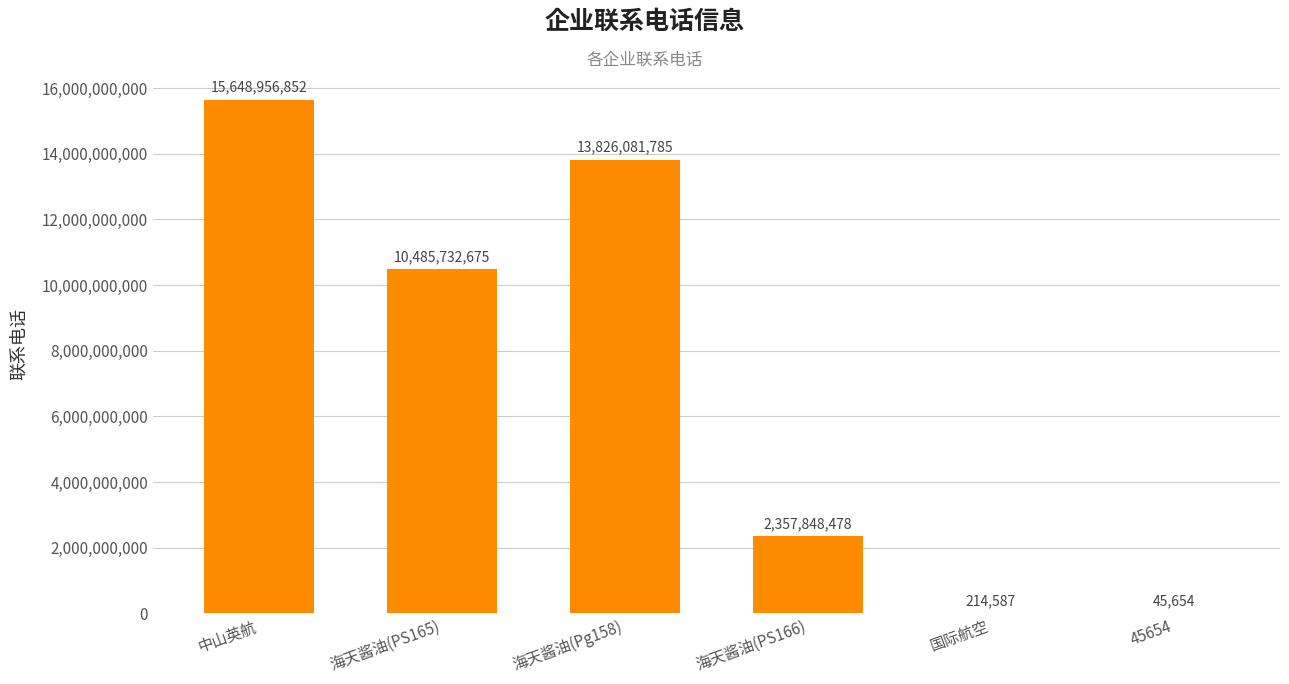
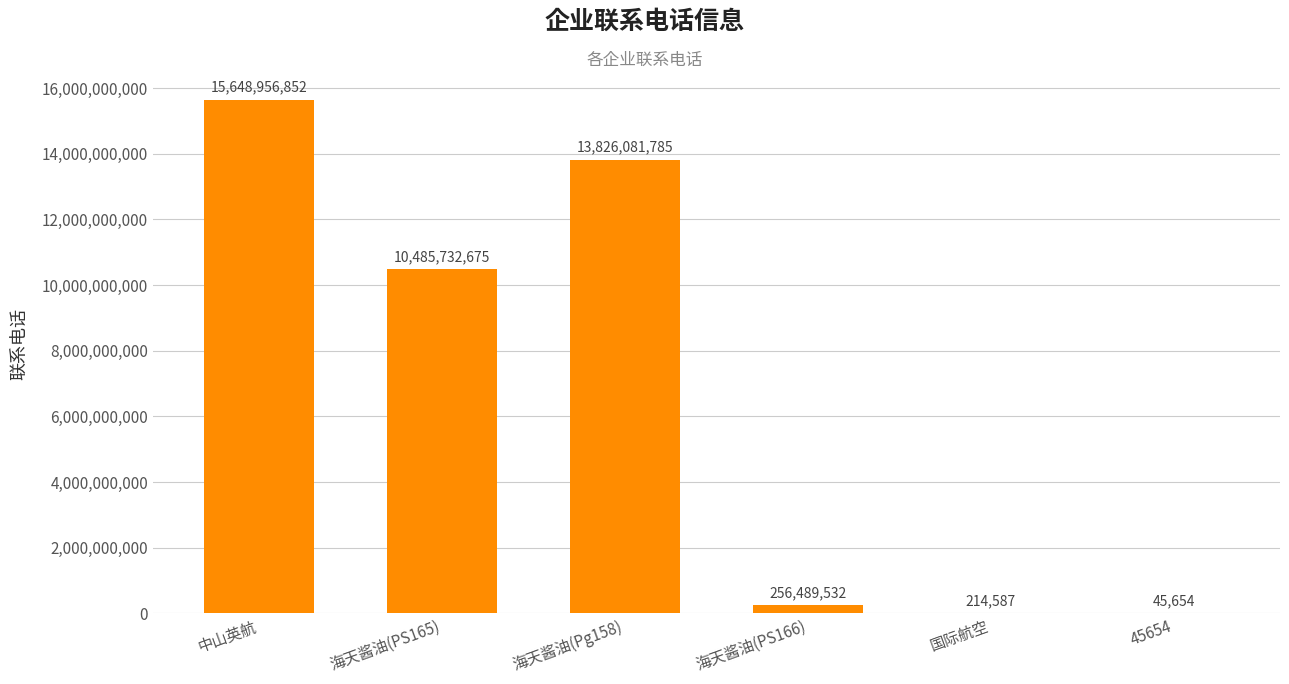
海天酱油(PS166): 2,357,848,478 -> 256,489,532
